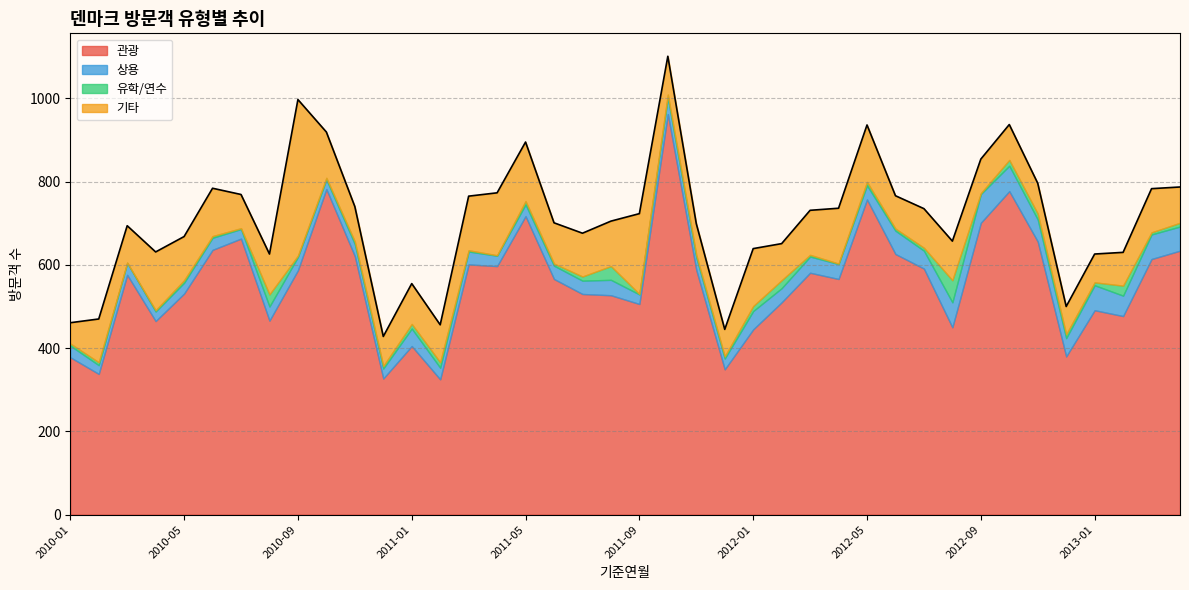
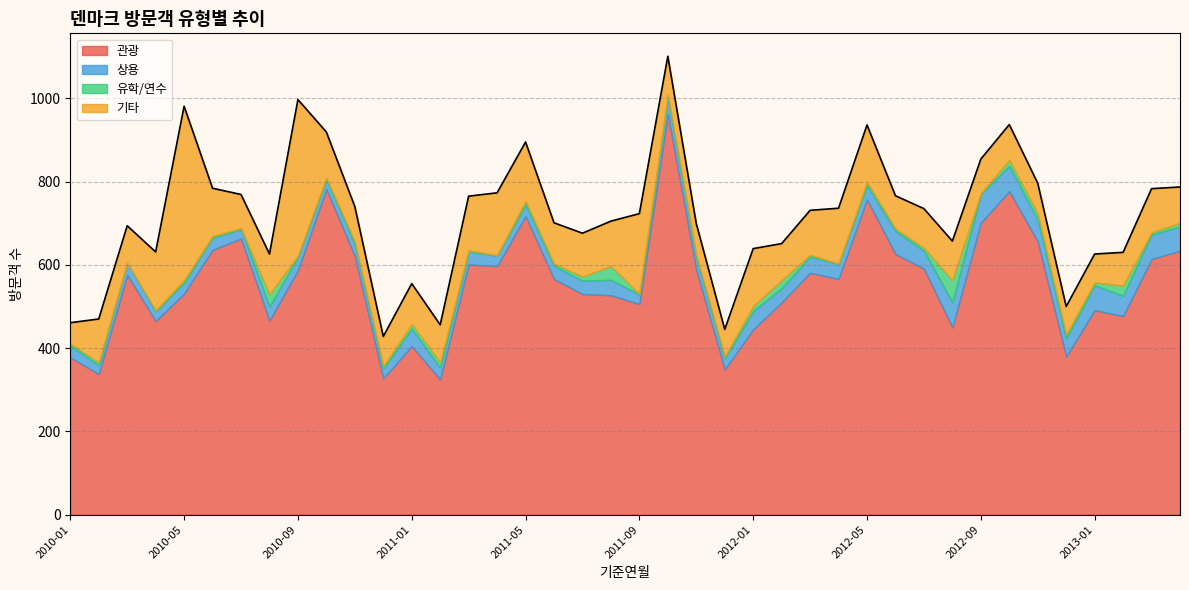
기타, 2010-05: 110 -> 420
